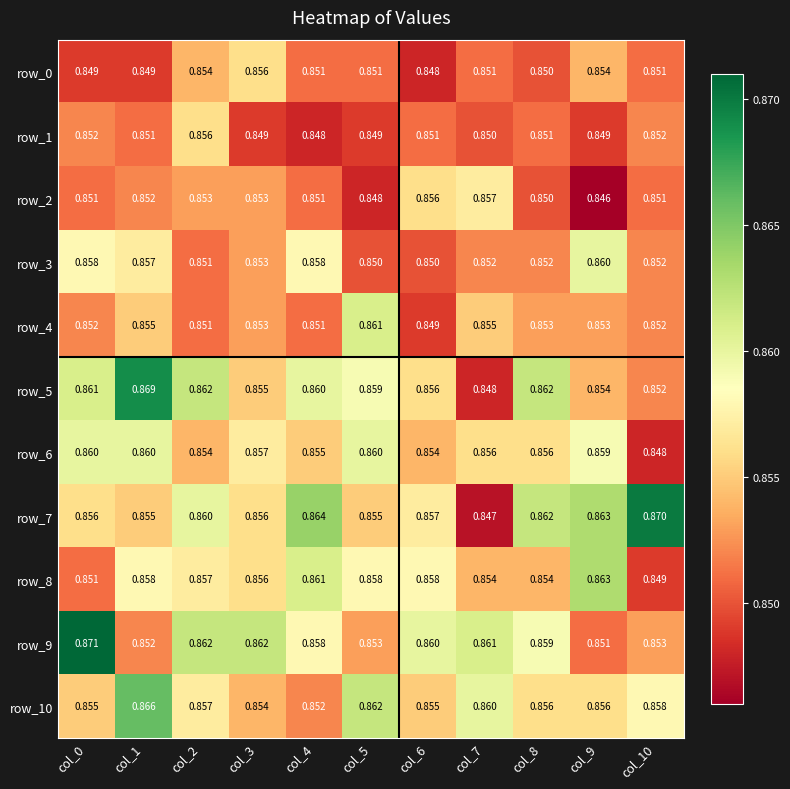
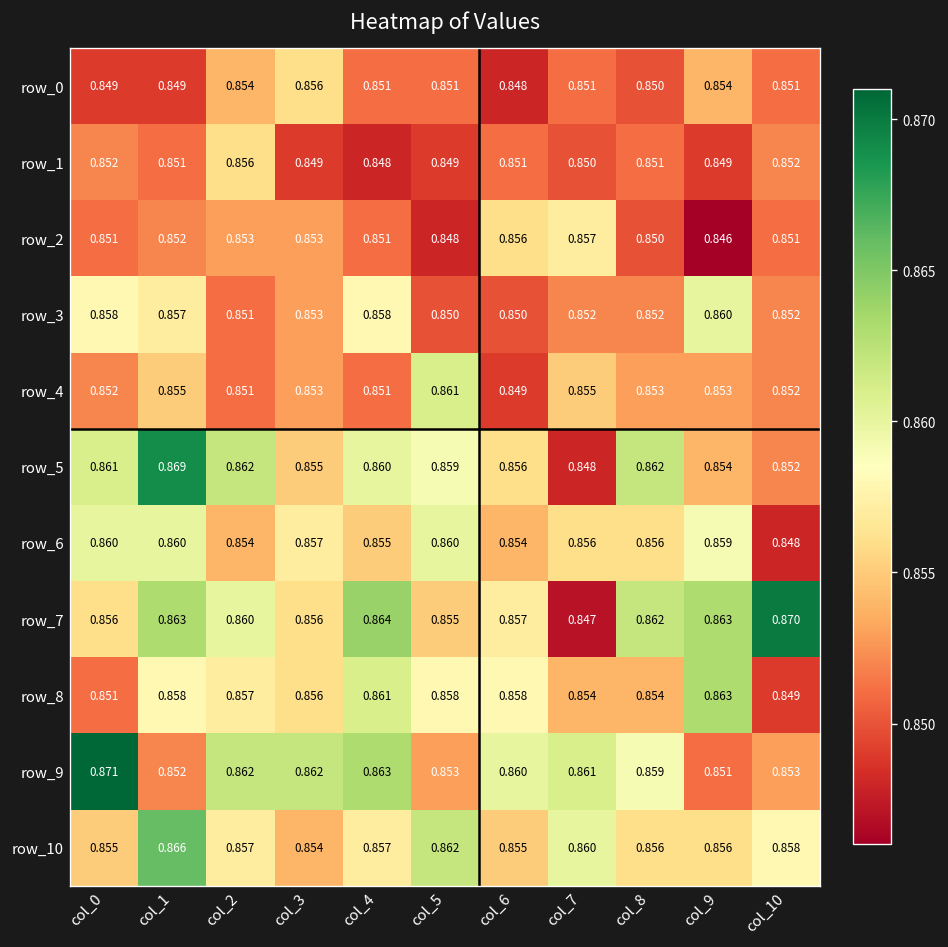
row_7, col_1: 0.855 -> 0.863
row_9, col_4: 0.858 -> 0.863
row_10, col_4: 0.852 -> 0.857
